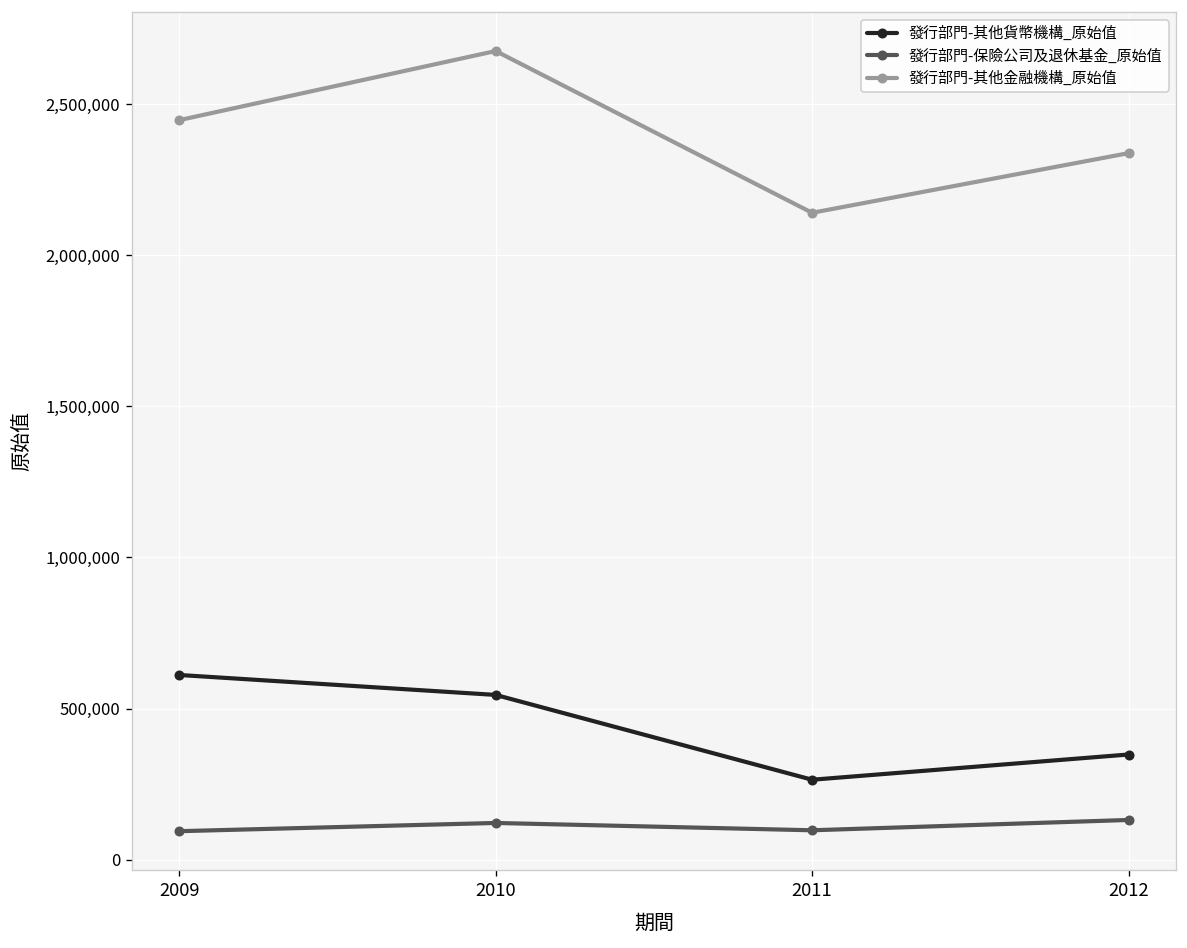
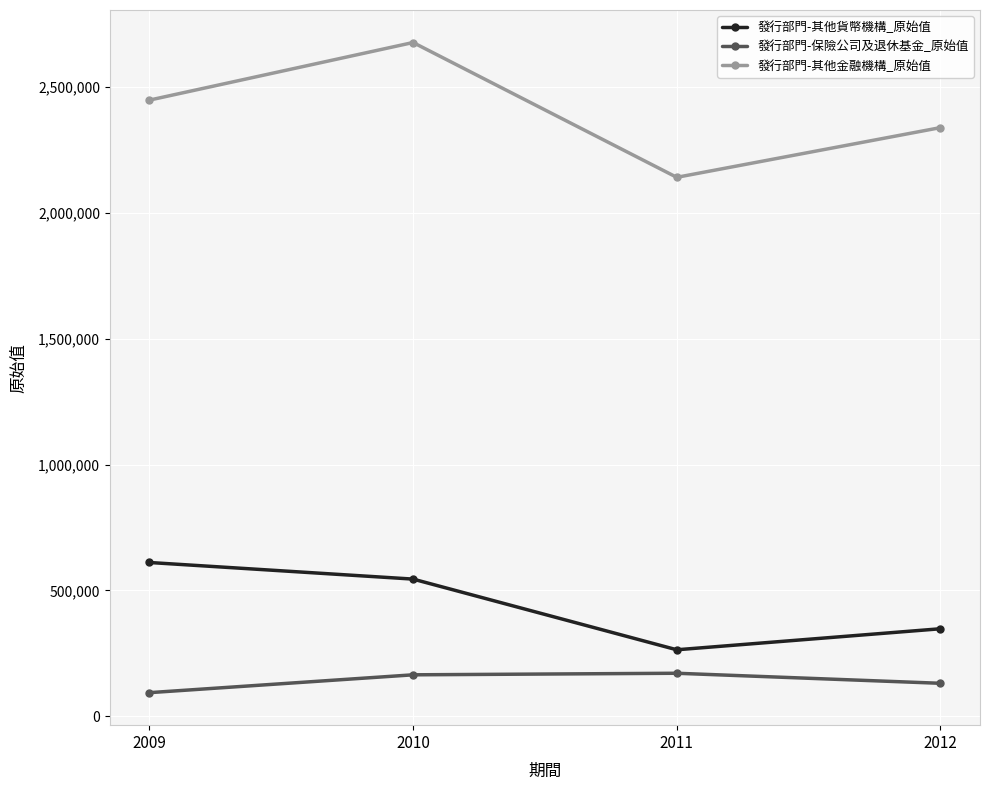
發行部門-保險公司及退休基金_原始值, 2010: 120,000 -> 170,000
發行部門-保險公司及退休基金_原始值, 2011: 100,000 -> 170,000
